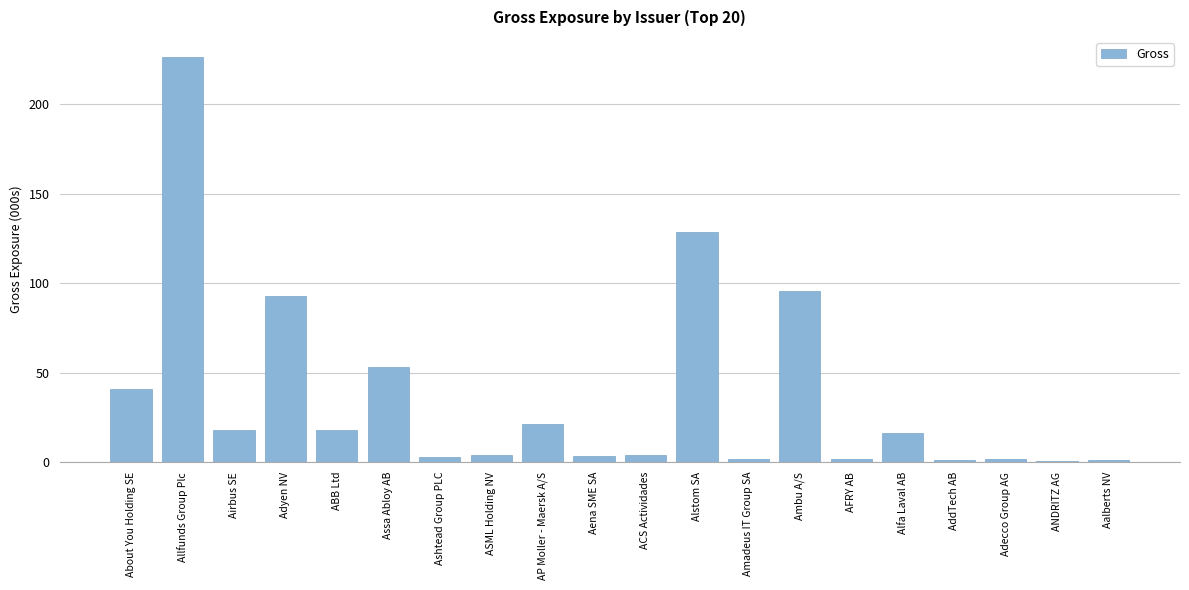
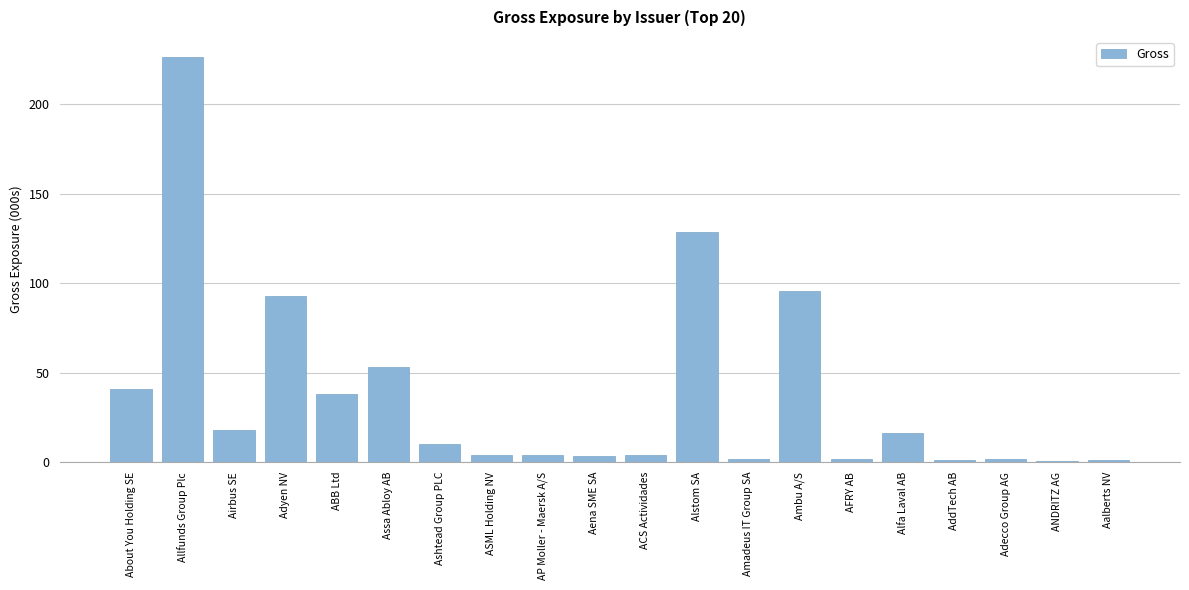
ABB Ltd: 18 -> 38
Ashtead Group PLC: 3 -> 10
AP Moller - Maersk A/S: 21 -> 4
